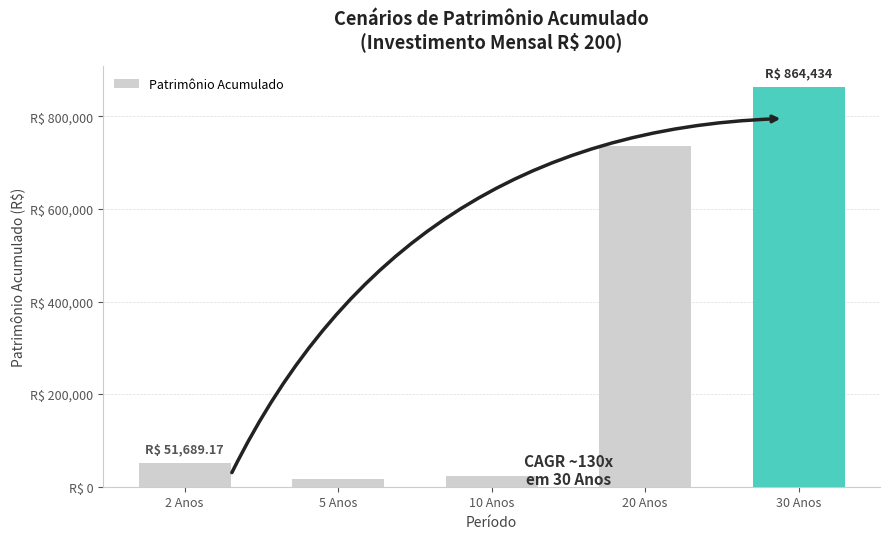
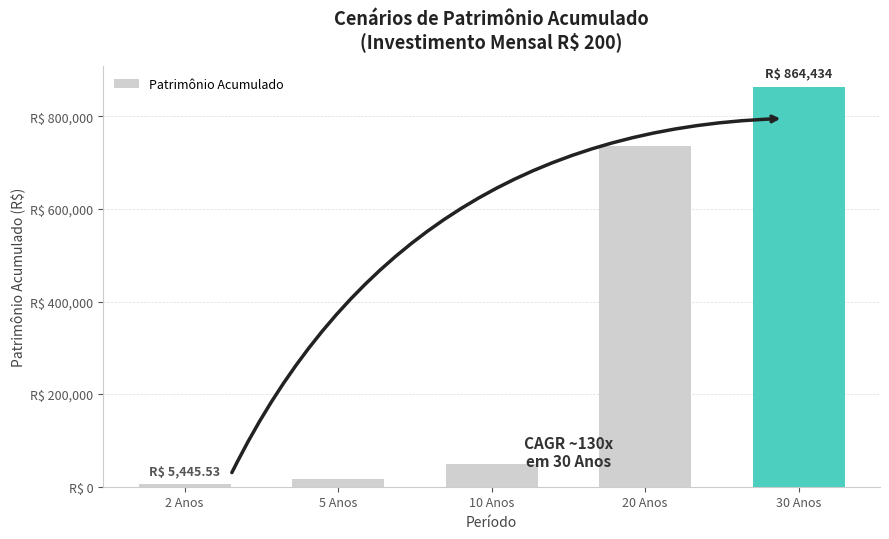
2 Anos: 51,689.17 -> 5,445.53
10 Anos: R$ 20,000 -> R$ 50,000
